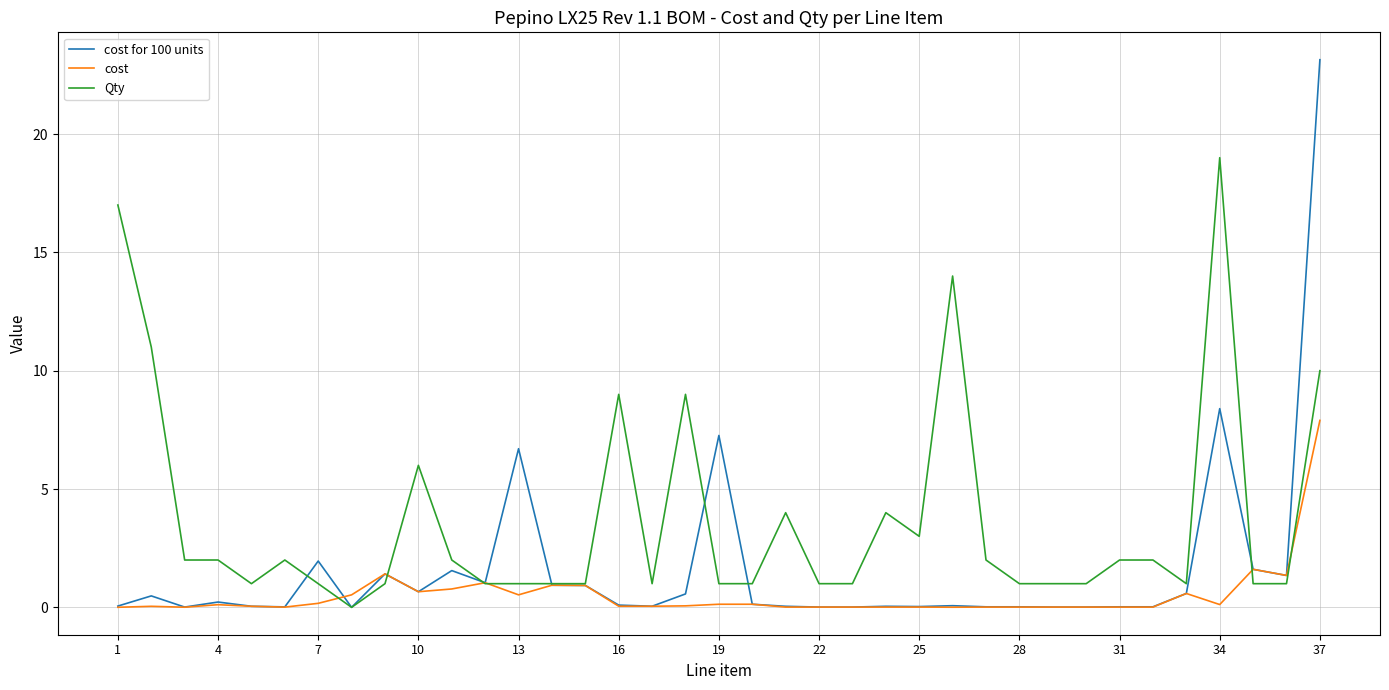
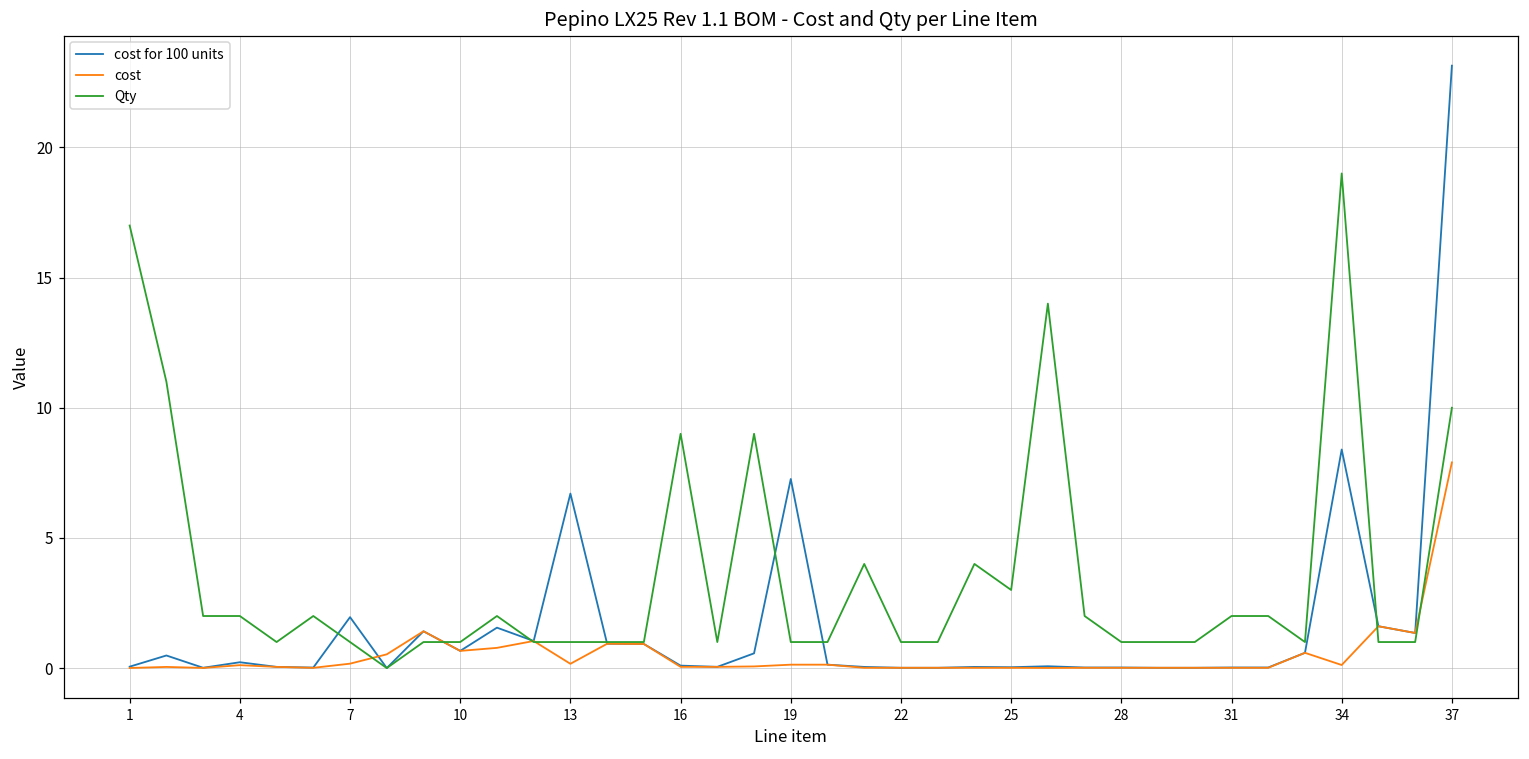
Qty, 10: 6 -> 1
cost, 13: 0.5 -> 0.2
